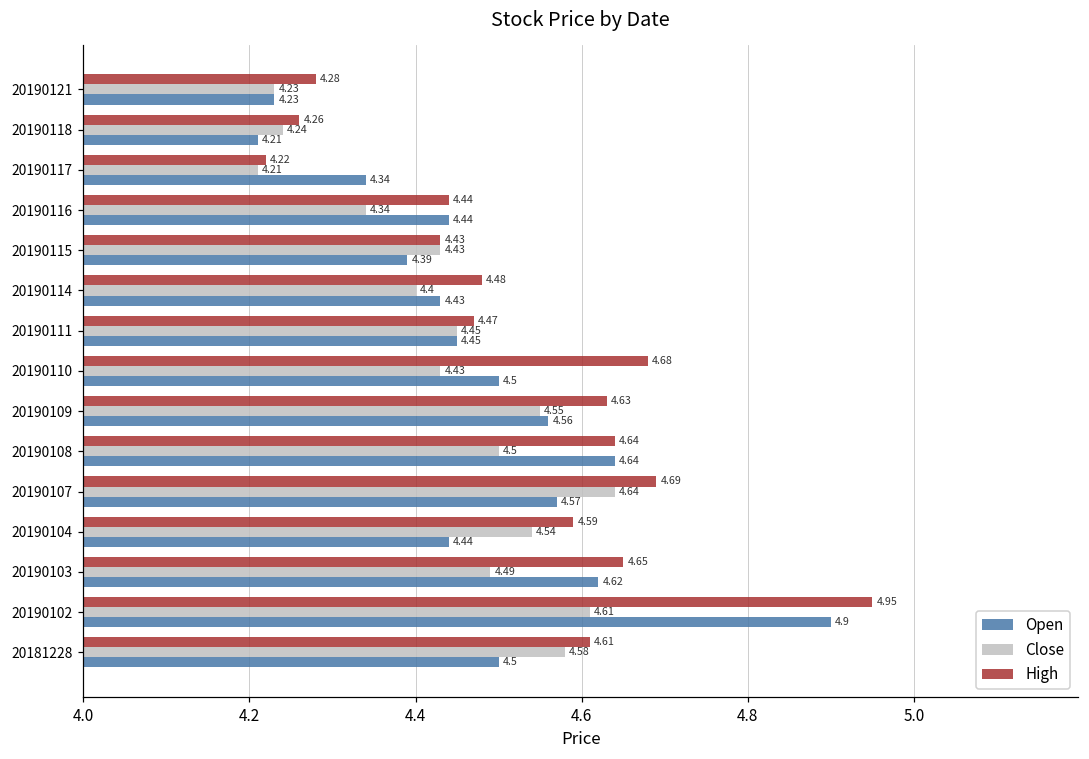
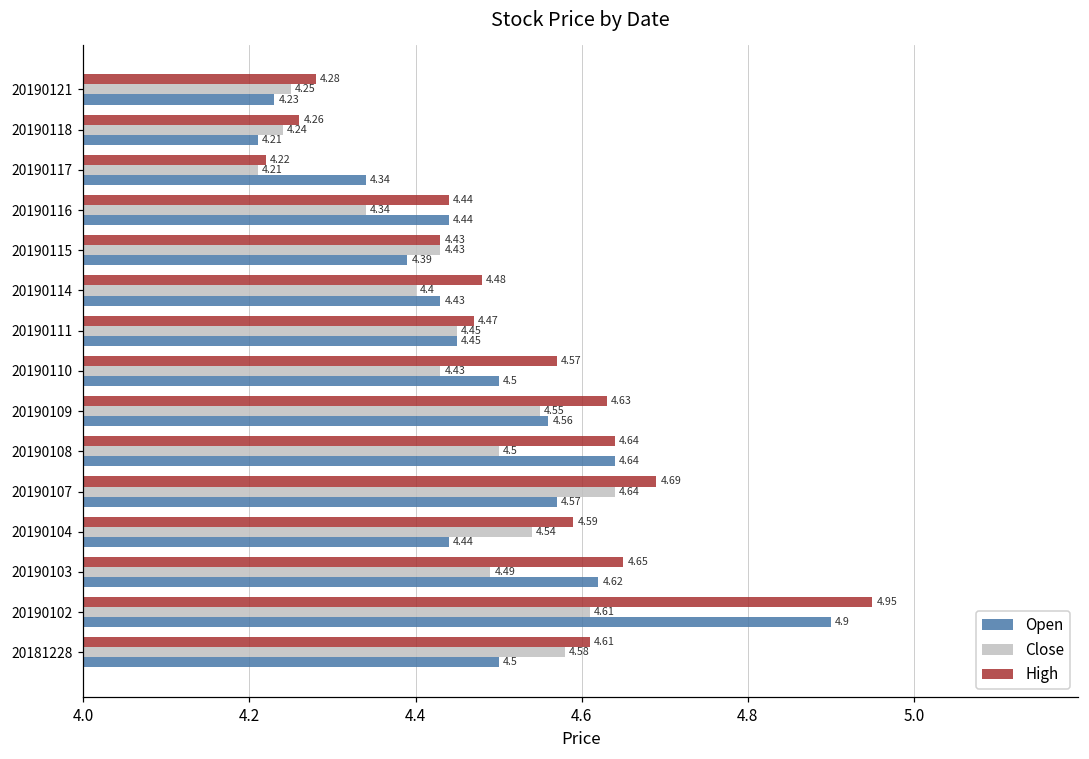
Close, 20190121: 4.23 -> 4.25
High, 20190110: 4.68 -> 4.57
